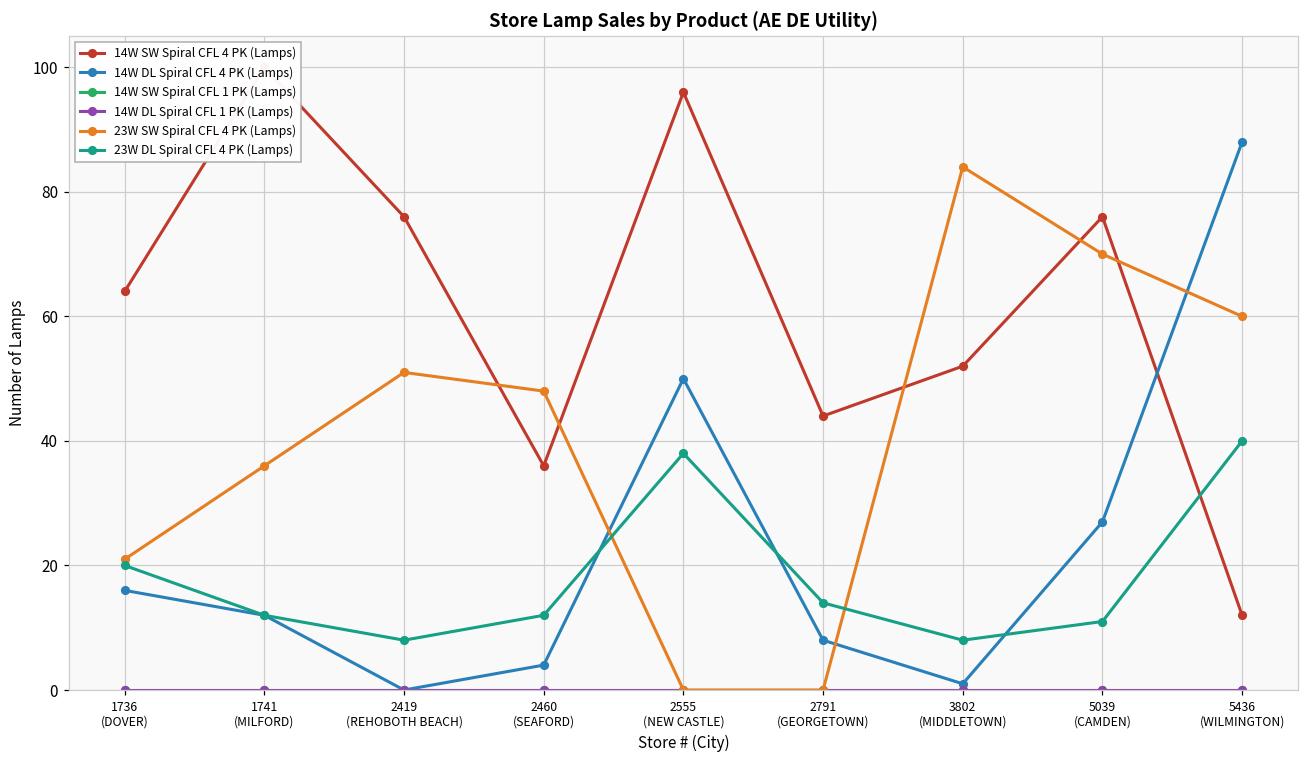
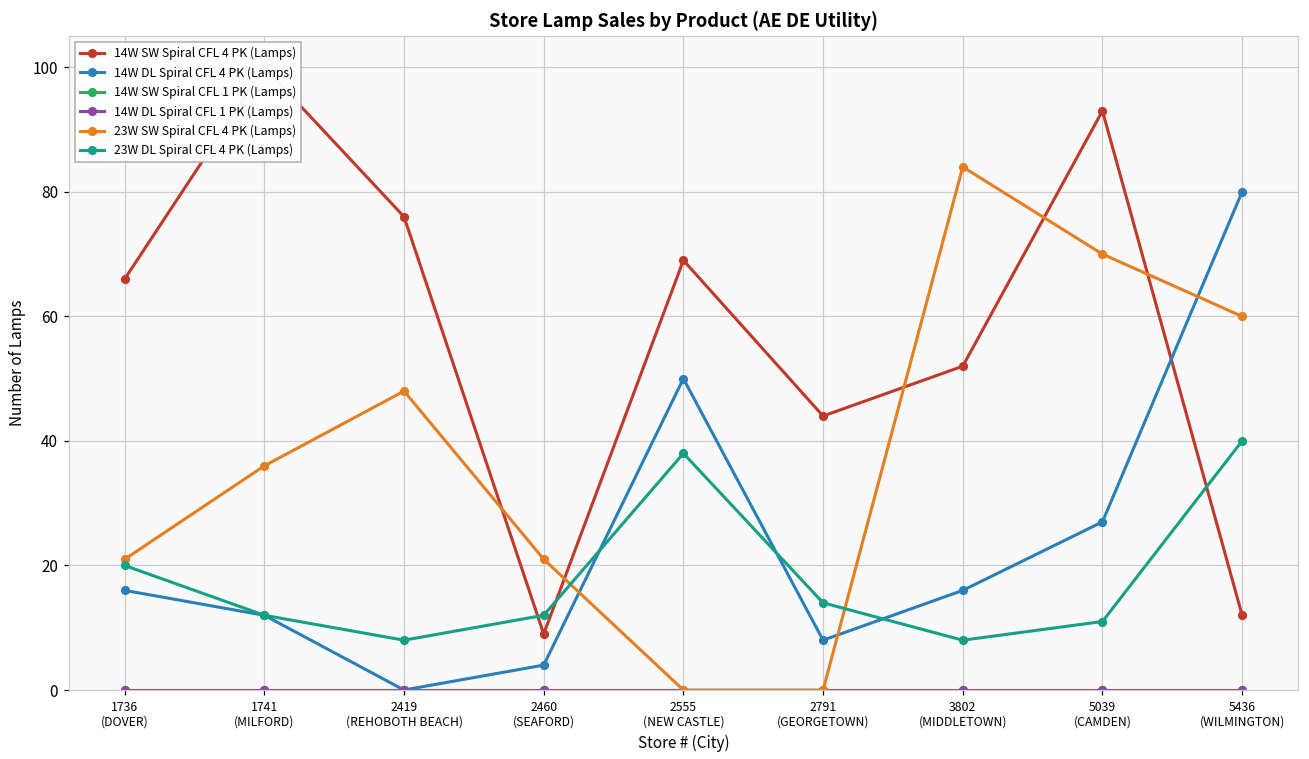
14W SW Spiral CFL 4 PK (Lamps), 1736 (DOVER): 64 -> 66
23W SW Spiral CFL 4 PK (Lamps), 2419 (REHOBOTH BEACH): 51 -> 48
14W SW Spiral CFL 4 PK (Lamps), 2460 (SEAFORD): 36 -> 9
23W SW Spiral CFL 4 PK (Lamps), 2460 (SEAFORD): 48 -> 21
14W SW Spiral CFL 4 PK (Lamps), 2555 (NEW CASTLE): 96 -> 69
14W DL Spiral CFL 4 PK (Lamps), 3802 (MIDDLETOWN): 1 -> 16
14W SW Spiral CFL 4 PK (Lamps), 5039 (CAMDEN): 76 -> 93
14W DL Spiral CFL 4 PK (Lamps), 5436 (WILMINGTON): 88 -> 80
